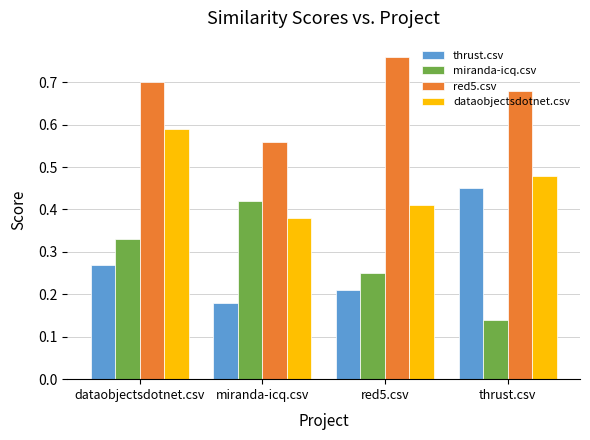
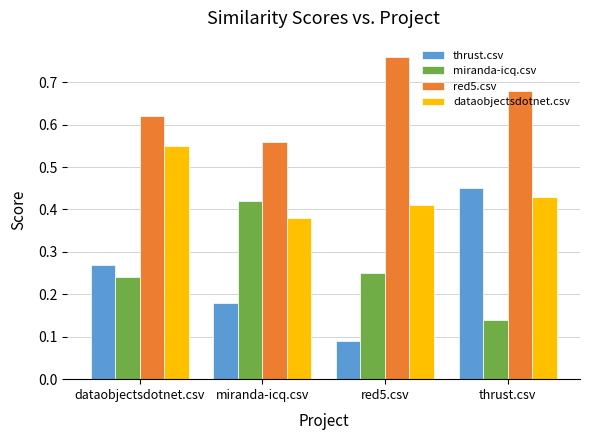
miranda-icq.csv, dataobjectsdotnet.csv: 0.33 -> 0.24
red5.csv, dataobjectsdotnet.csv: 0.70 -> 0.62
dataobjectsdotnet.csv, dataobjectsdotnet.csv: 0.59 -> 0.55
thrust.csv, red5.csv: 0.21 -> 0.09
dataobjectsdotnet.csv, thrust.csv: 0.48 -> 0.43
